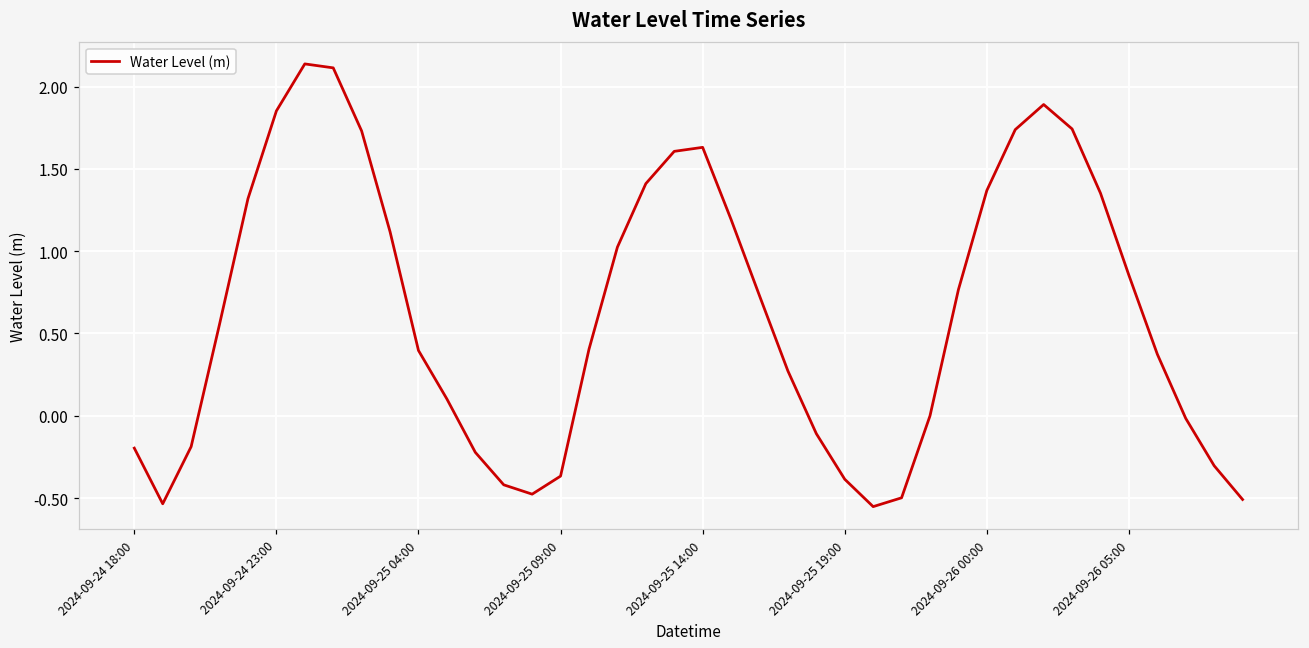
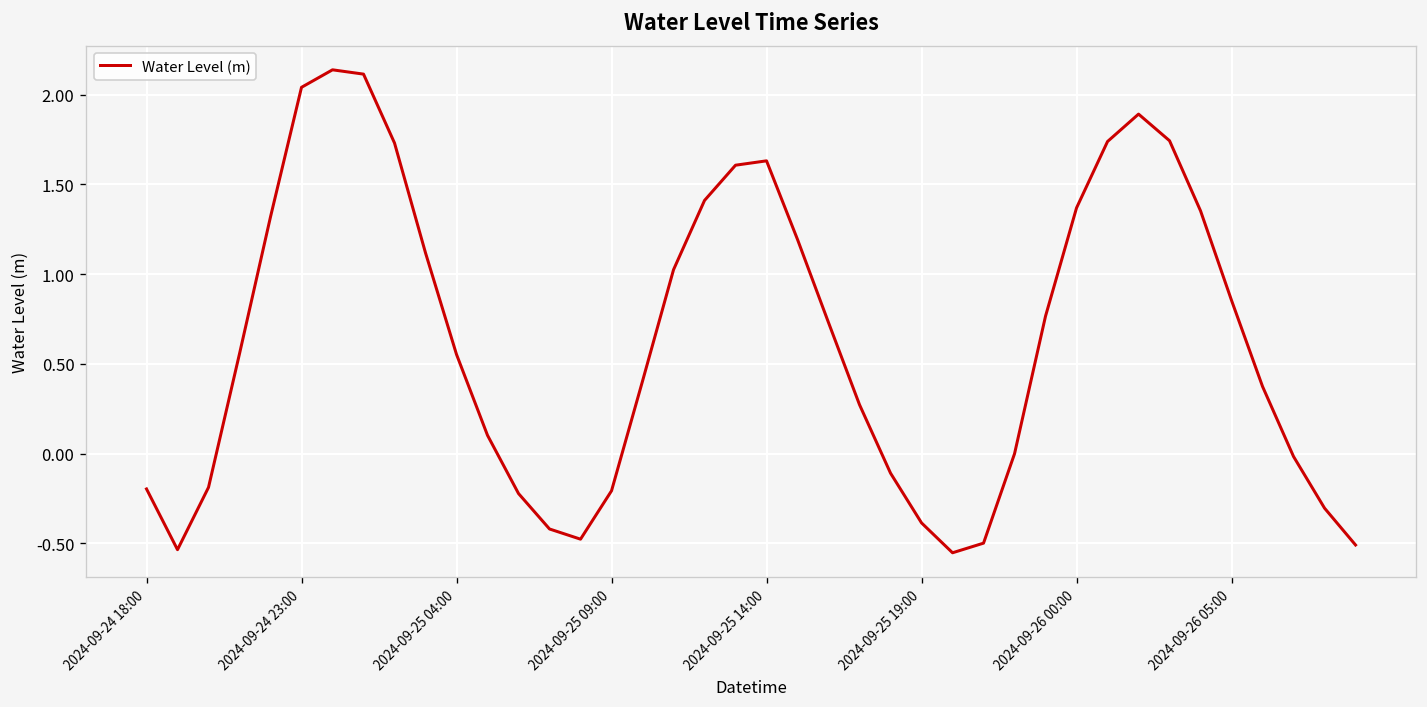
2024-09-24 23:00: 1.85 -> 2.04
2024-09-25 04:00: 0.40 -> 0.55
2024-09-25 09:00: -0.37 -> -0.21
